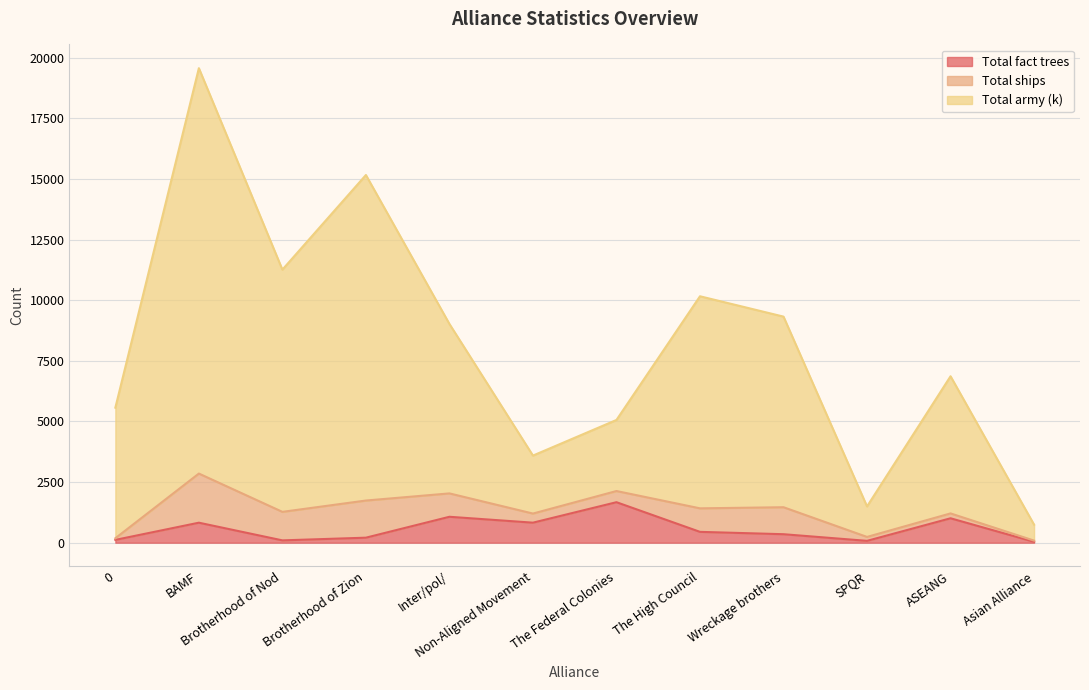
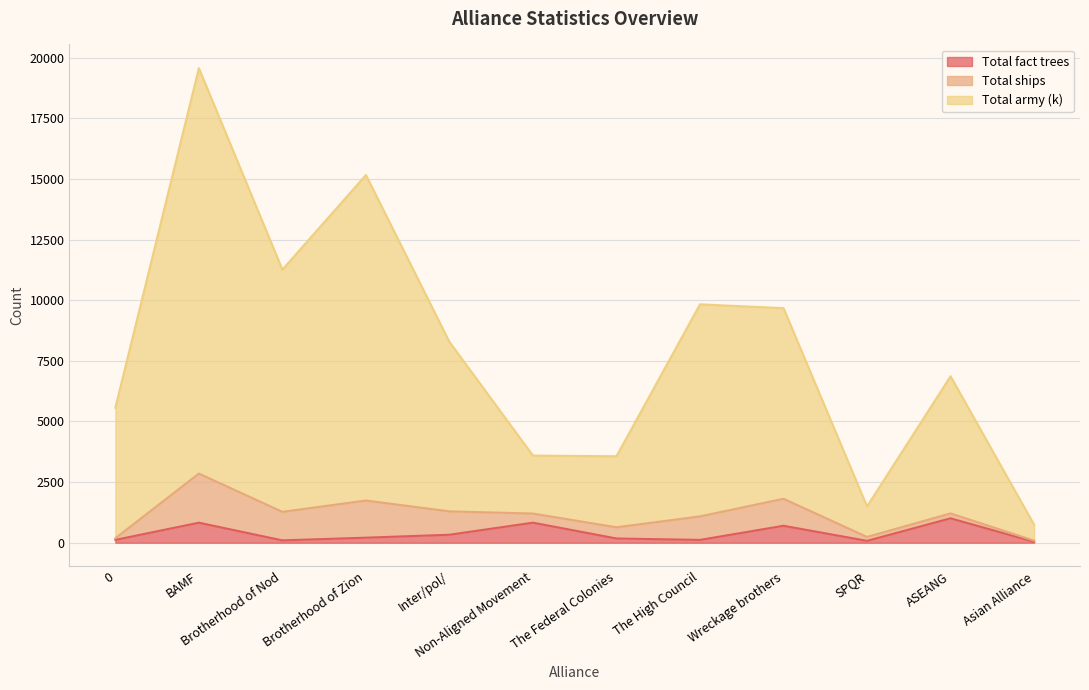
Total fact trees, Inter/pol/: 1100 -> 300
Total fact trees, The Federal Colonies: 1700 -> 200
Total fact trees, The High Council: 400 -> 100
Total fact trees, Wreckage brothers: 400 -> 700
